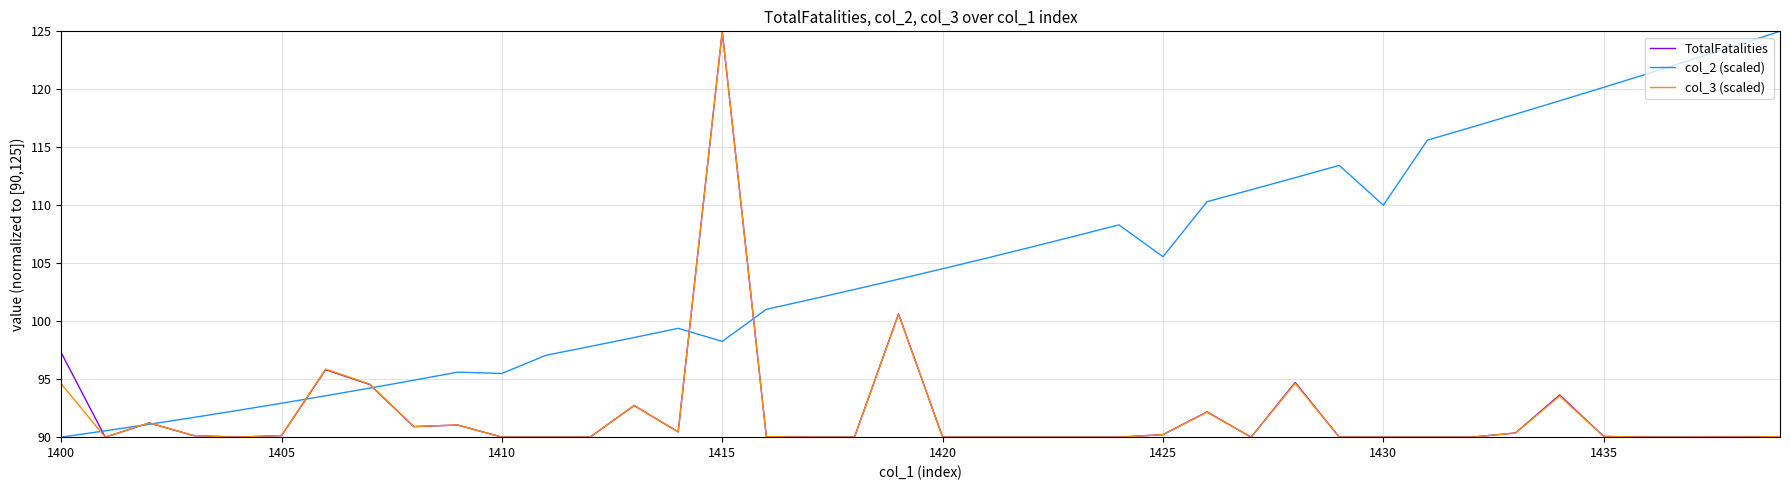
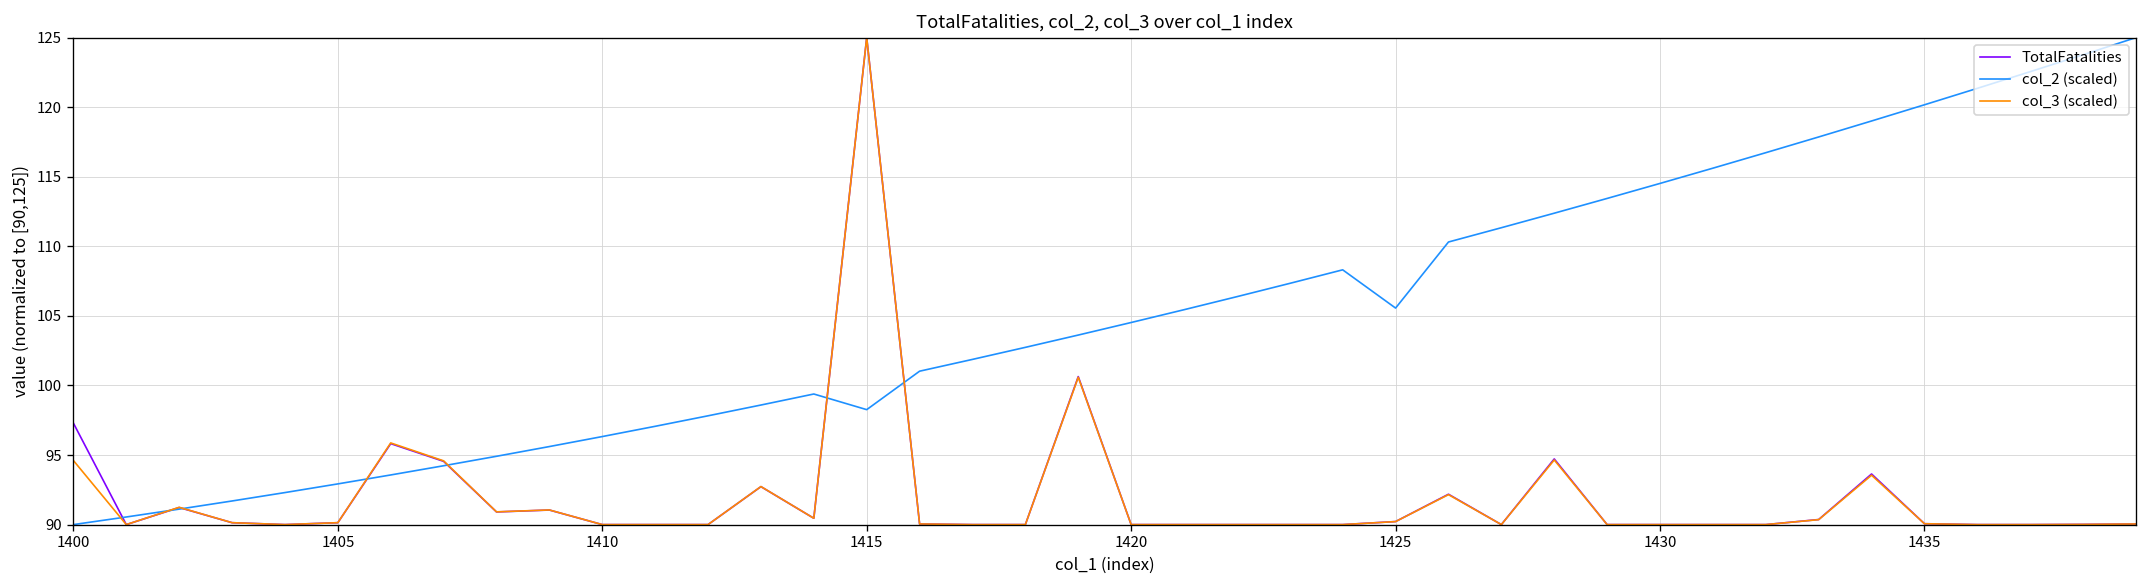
col_2 (scaled), 1410: 95.5 -> 96.3
col_2 (scaled), 1430: 110.0 -> 114.5
